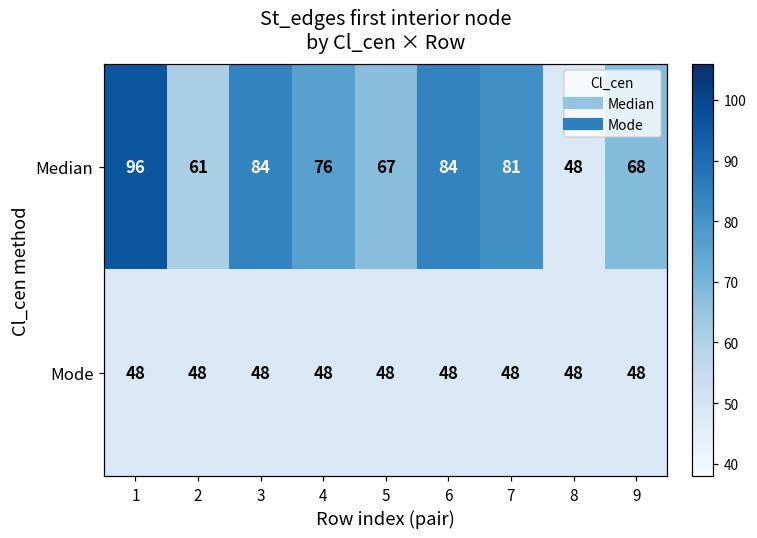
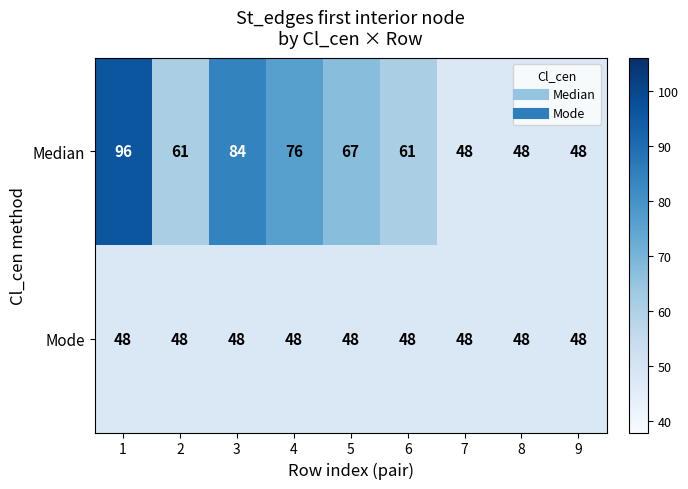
Median, 6: 84 -> 61
Median, 7: 81 -> 48
Median, 9: 68 -> 48
